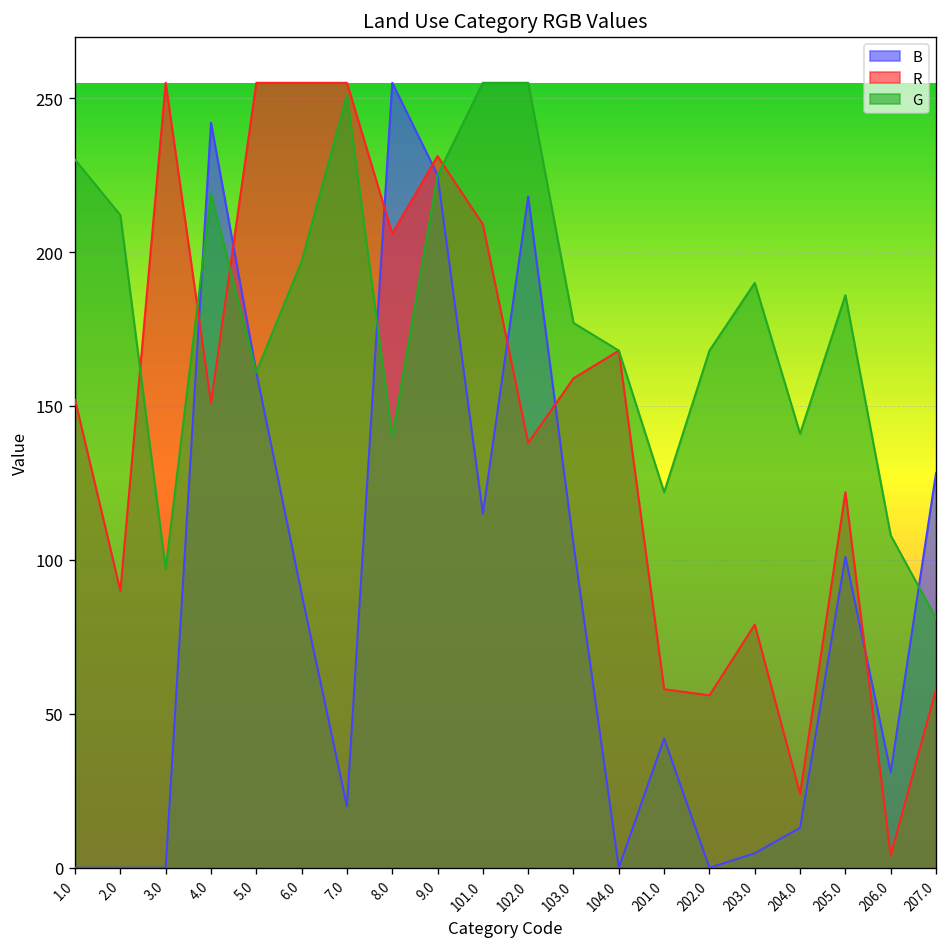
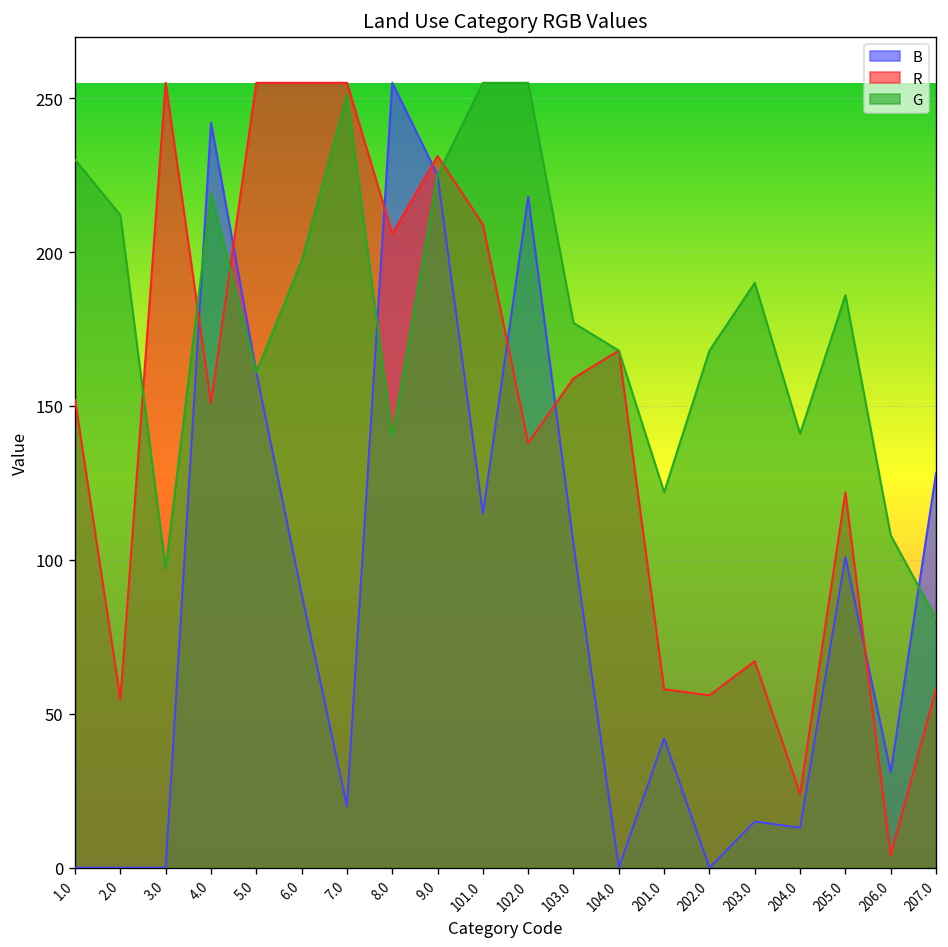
R, 2.0: 90 -> 55
B, 203.0: 5 -> 15
R, 203.0: 79 -> 67
